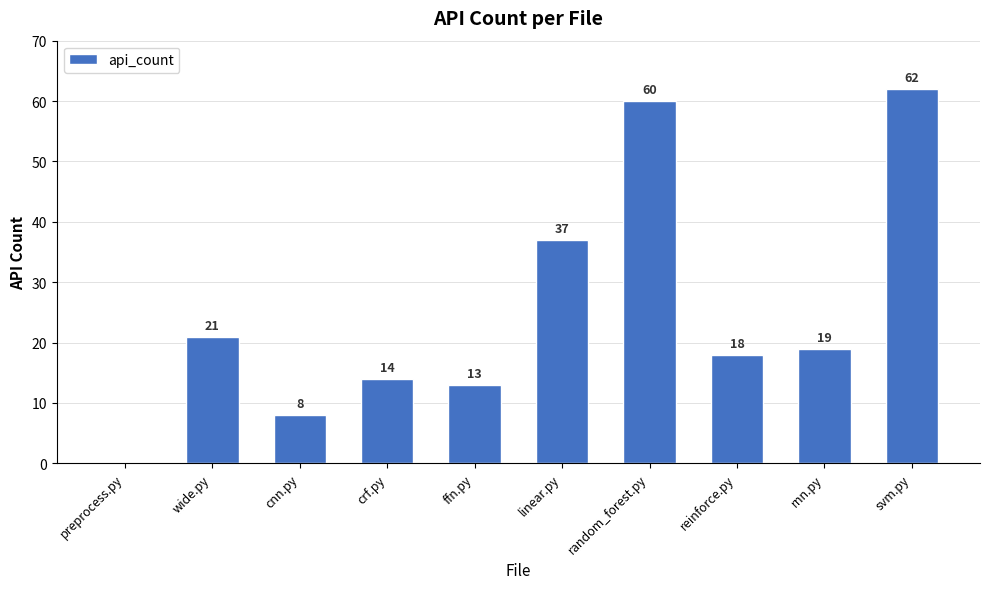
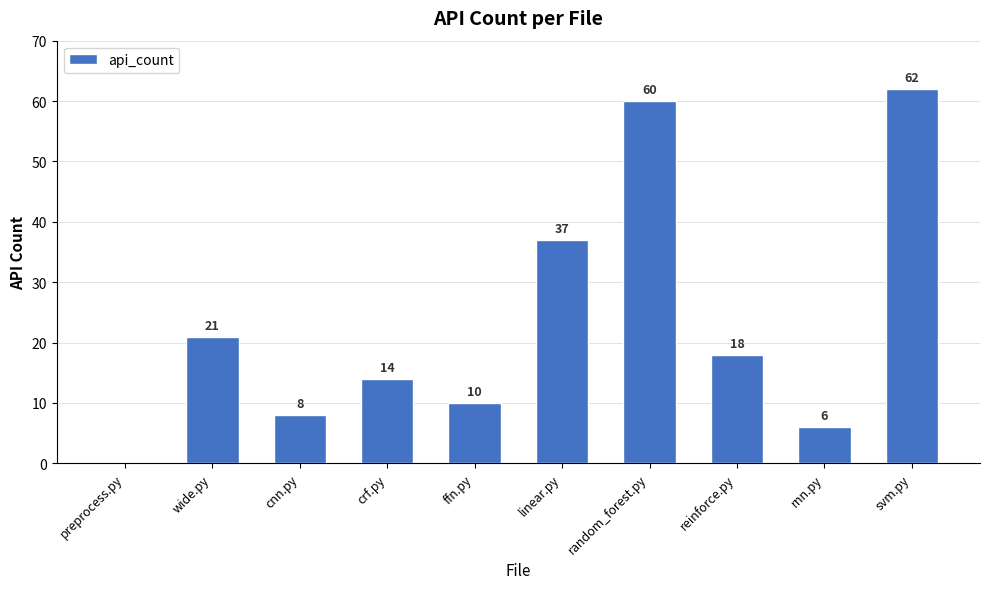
ffn.py: 13 -> 10
rnn.py: 19 -> 6
